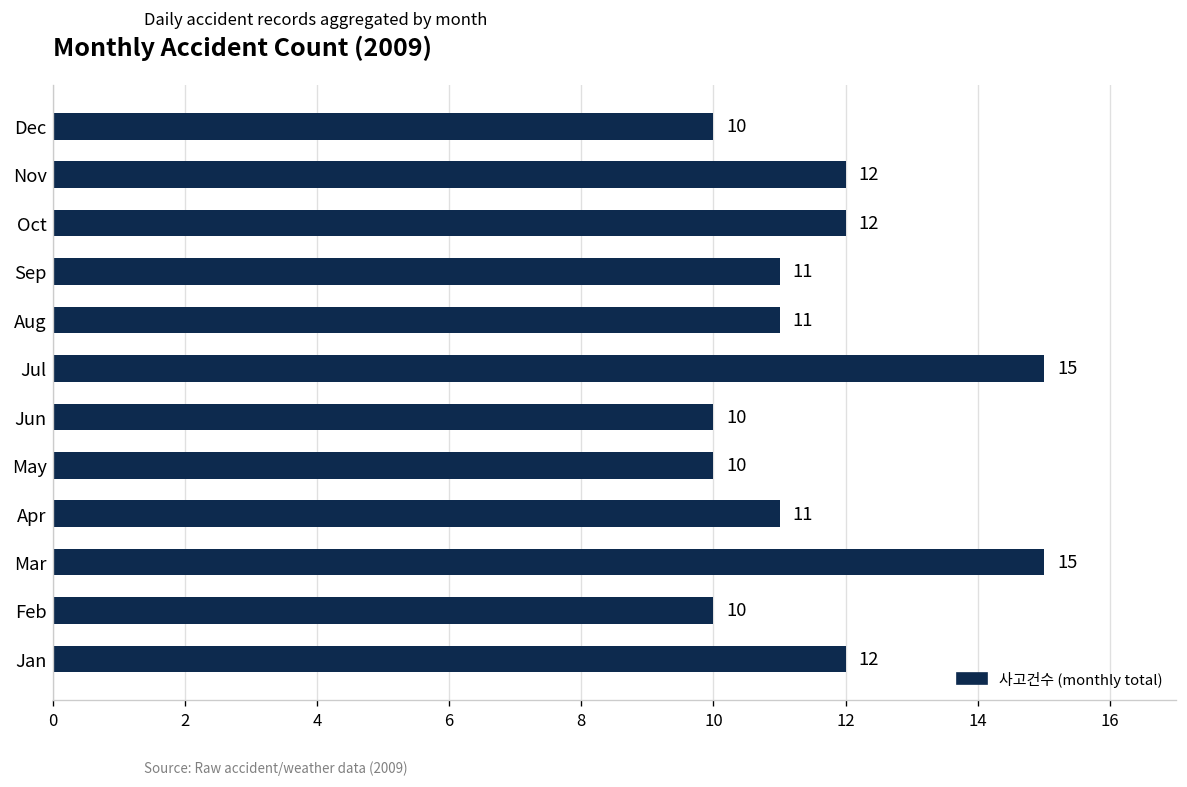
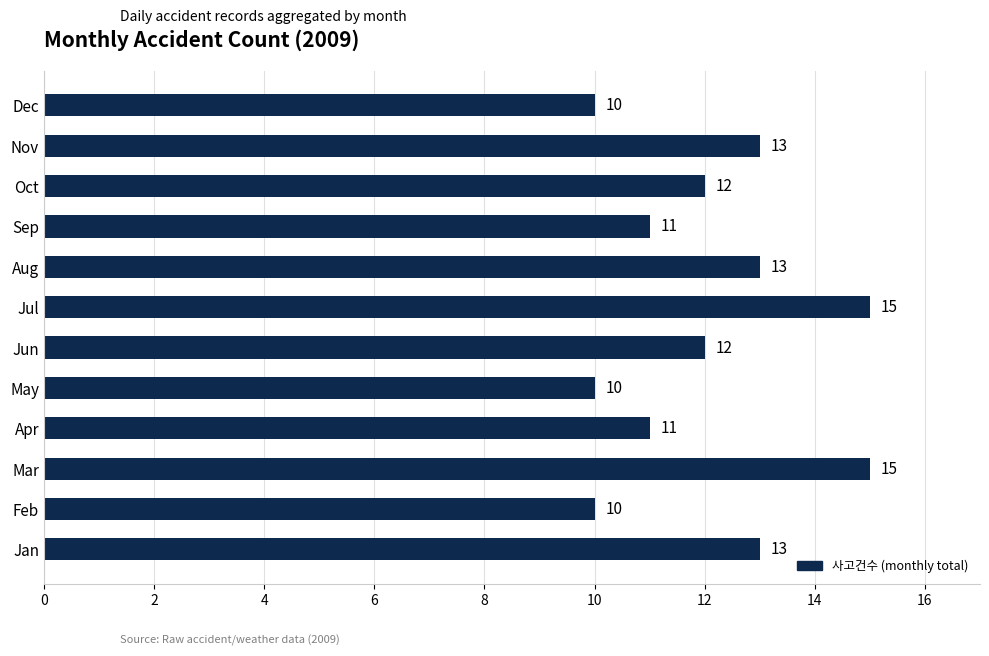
Nov: 12 -> 13
Aug: 11 -> 13
Jun: 10 -> 12
Jan: 12 -> 13
